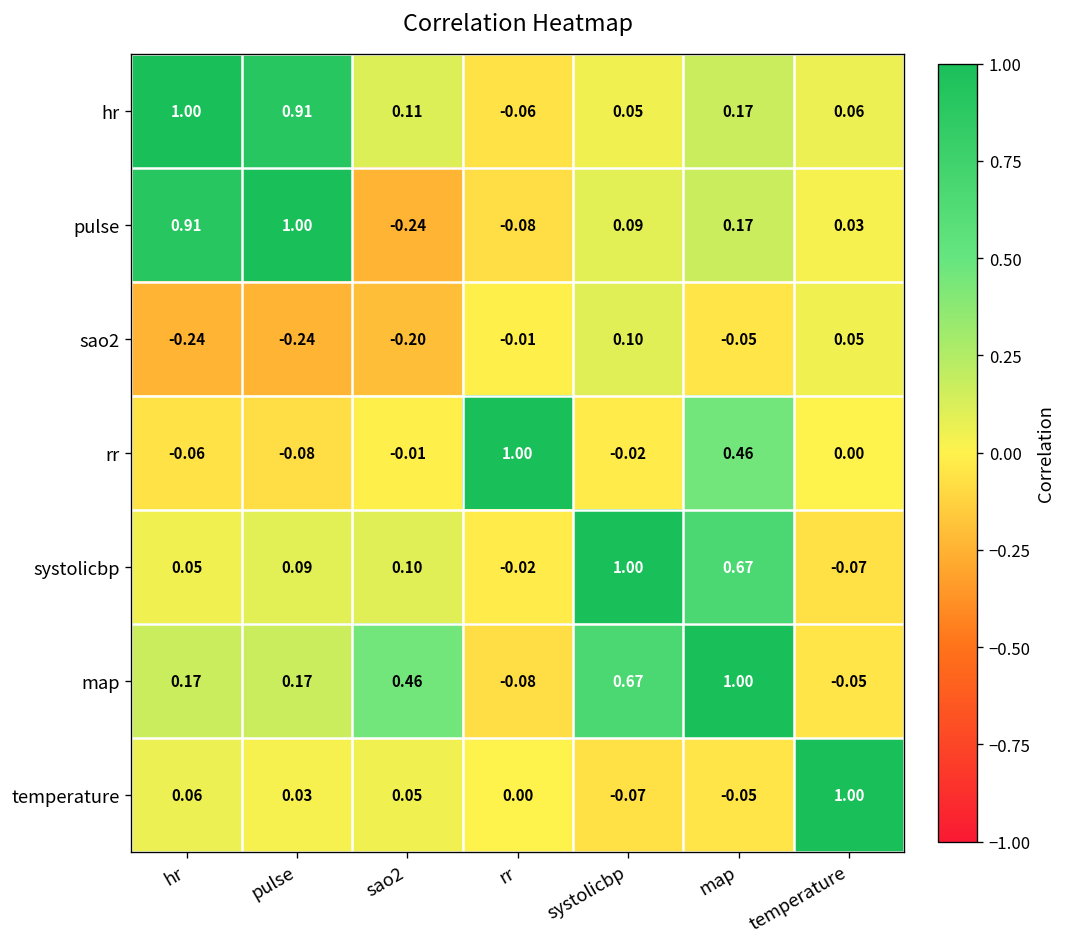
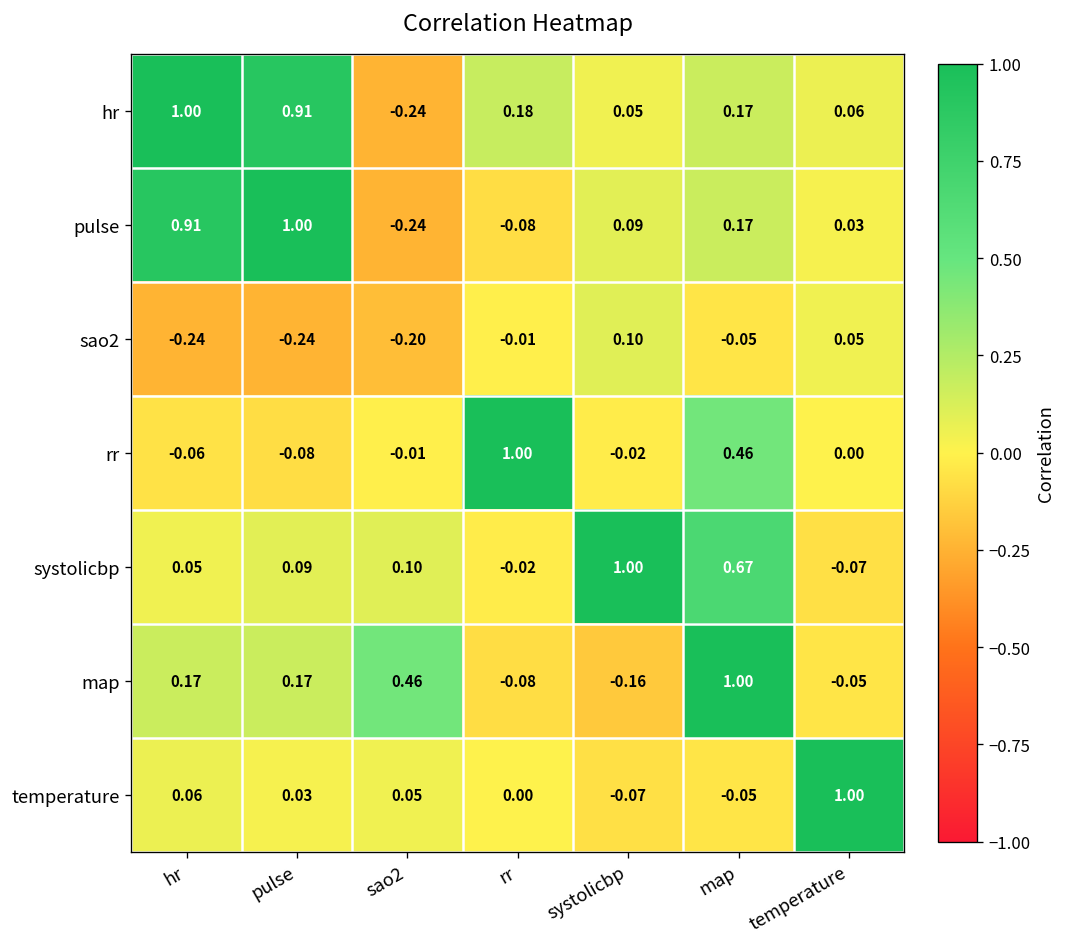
hr, sao2: 0.11 -> -0.24
hr, rr: -0.06 -> 0.18
map, systolicbp: 0.67 -> -0.16
